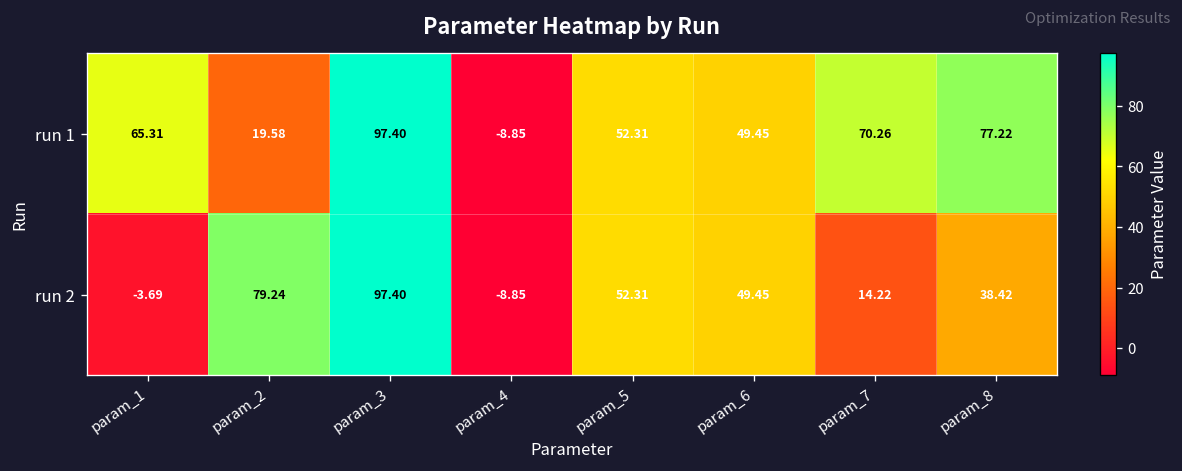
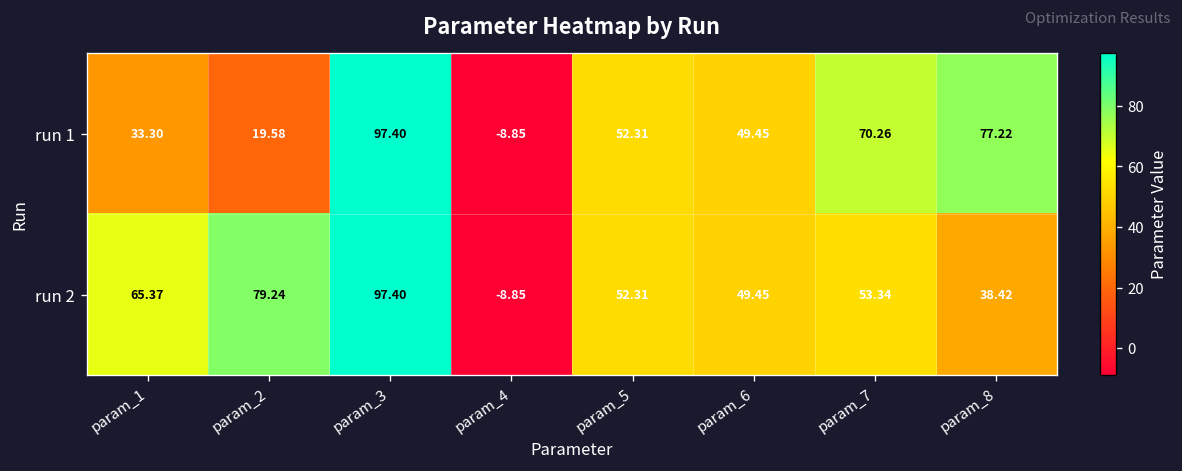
run 1, param_1: 65.31 -> 33.30
run 2, param_1: -3.69 -> 65.37
run 2, param_7: 14.22 -> 53.34
